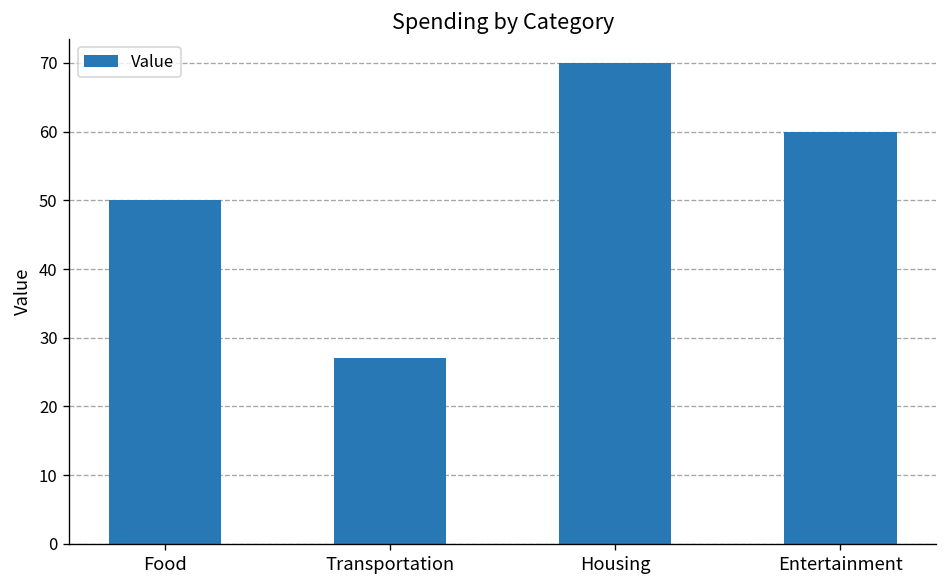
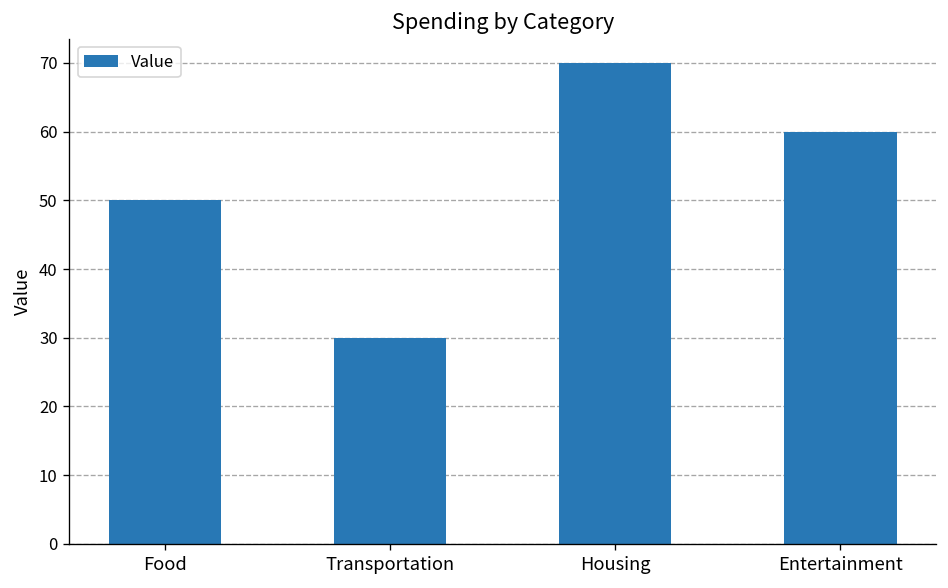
Transportation: 27 -> 30
